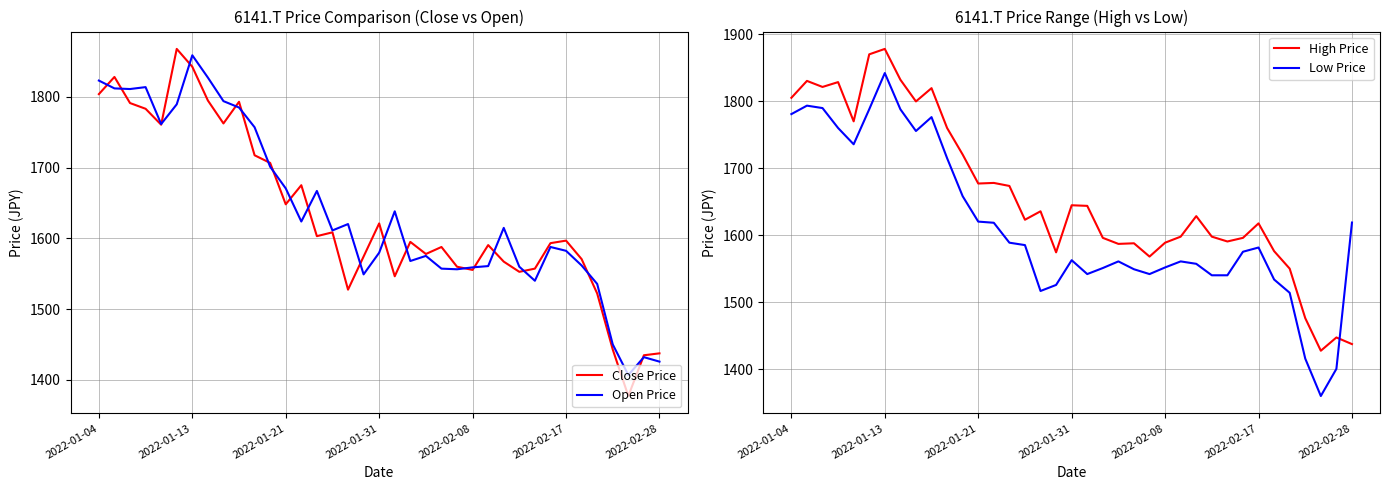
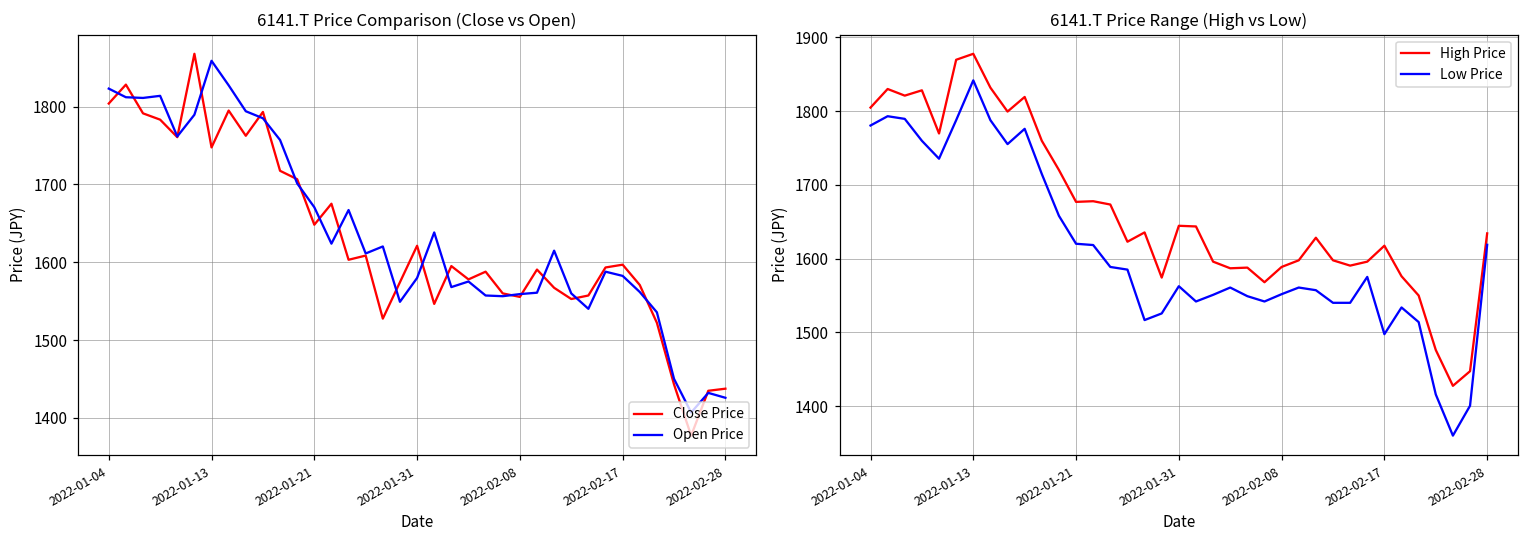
6141.T Price Comparison (Close vs Open), Close Price, 2022-01-13: 1840 -> 1750
6141.T Price Range (High vs Low), Low Price, 2022-02-17: 1580 -> 1500
6141.T Price Range (High vs Low), High Price, 2022-02-28: 1440 -> 1630
